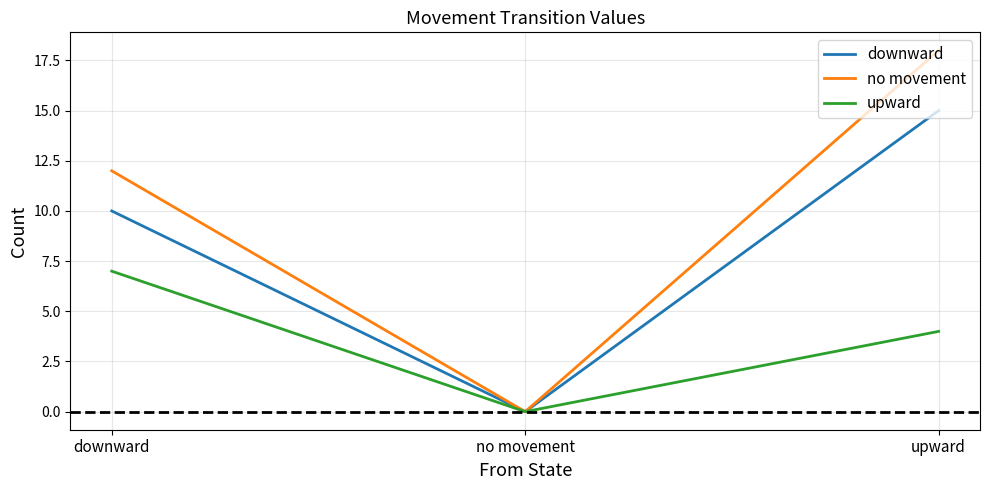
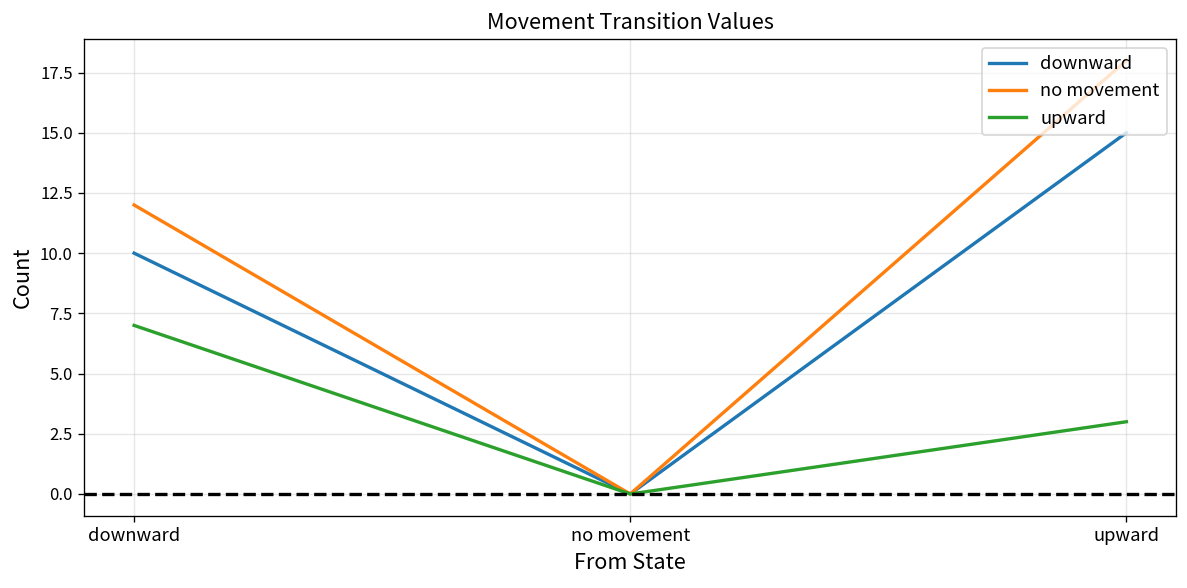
upward, upward: 4 -> 3
